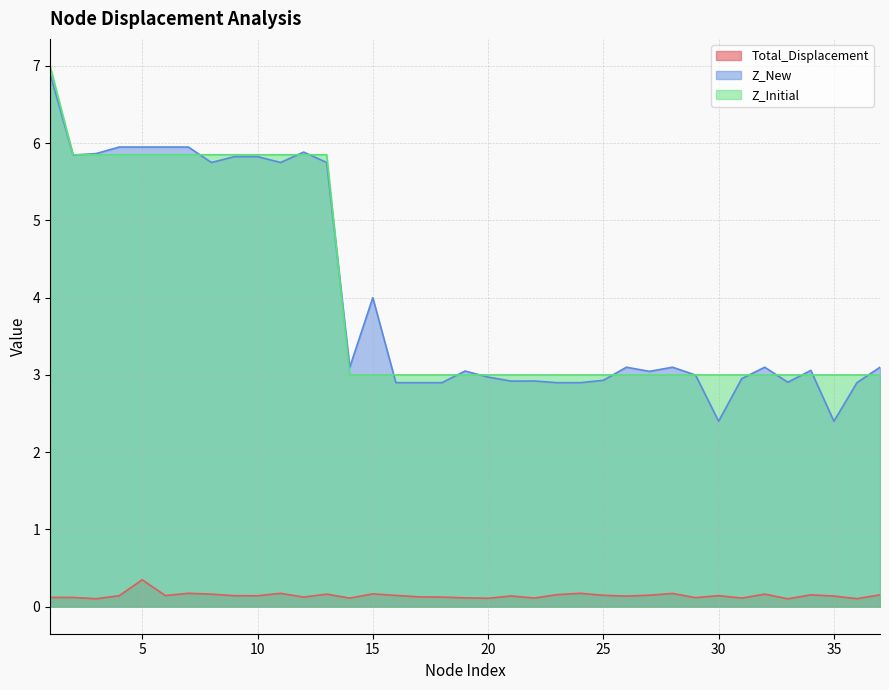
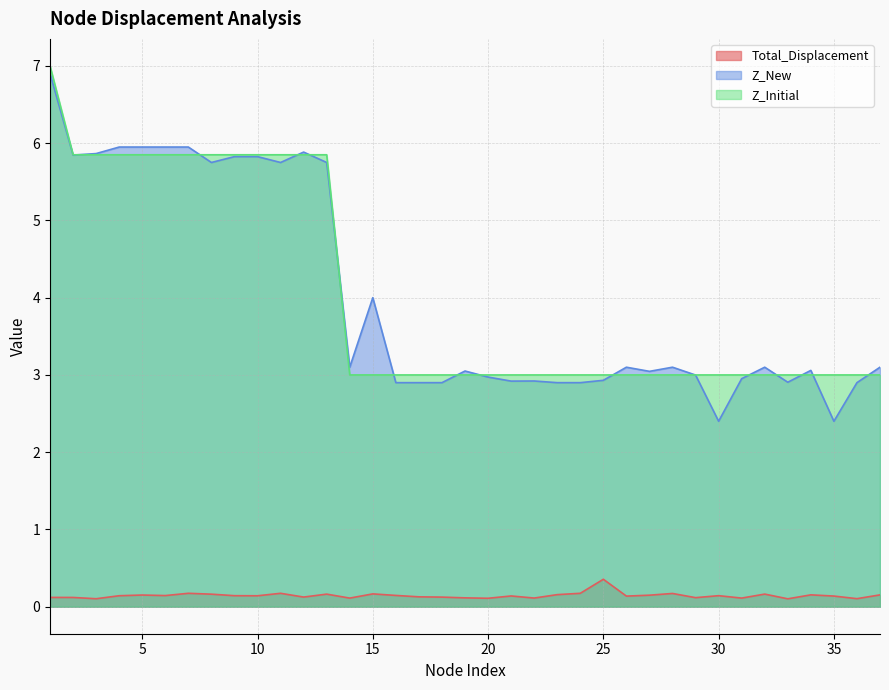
Total_Displacement, 5: 0.3 -> 0.2
Total_Displacement, 25: 0.1 -> 0.4
